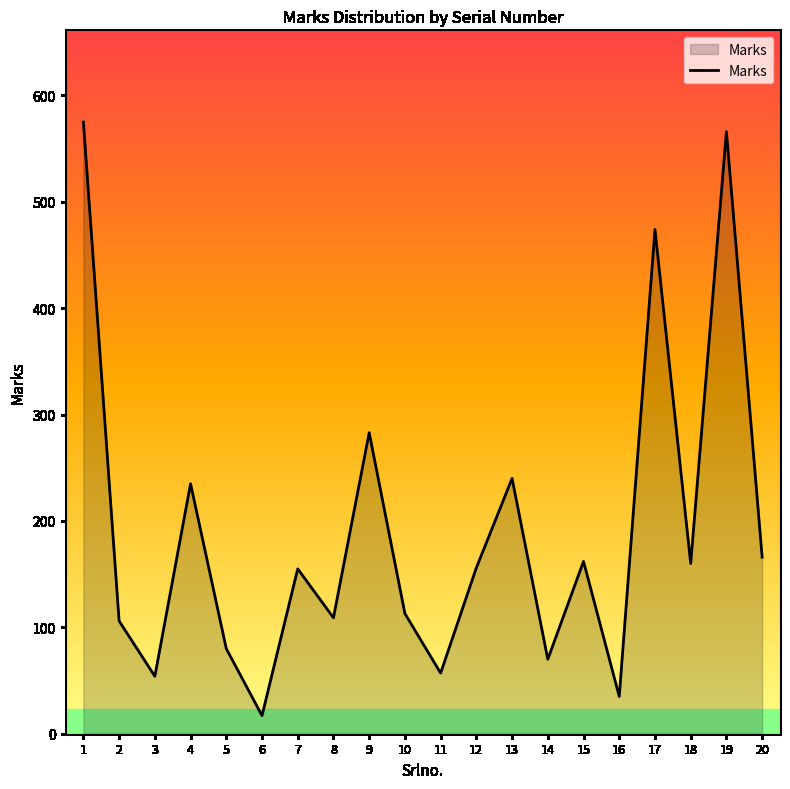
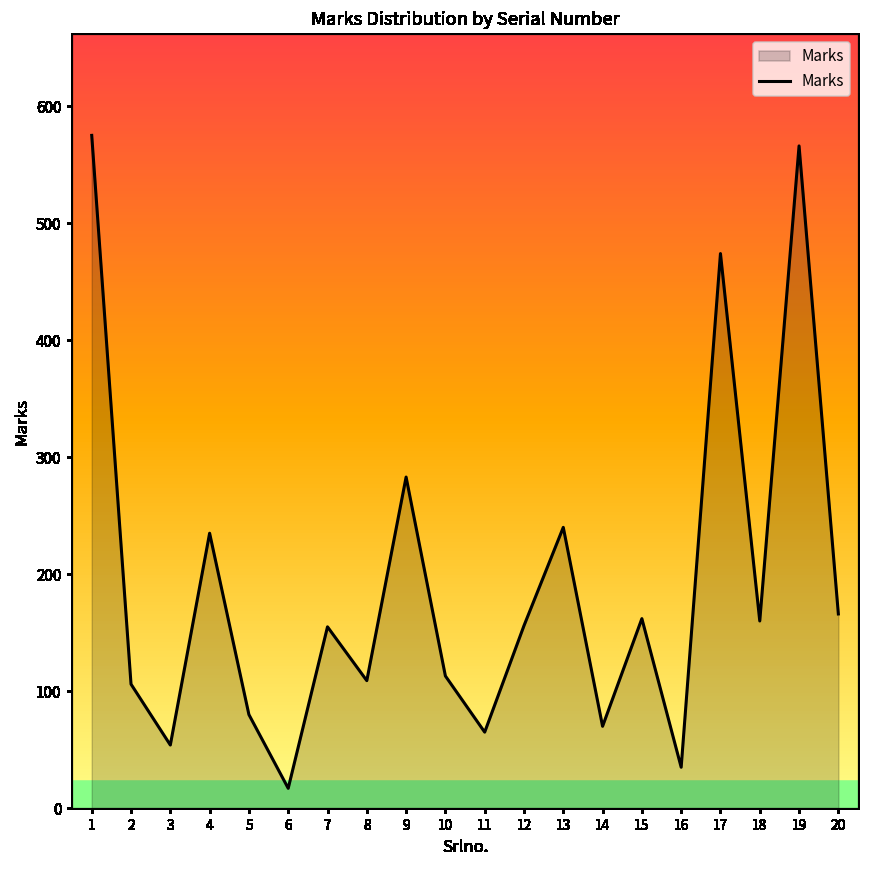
11: 57 -> 65
